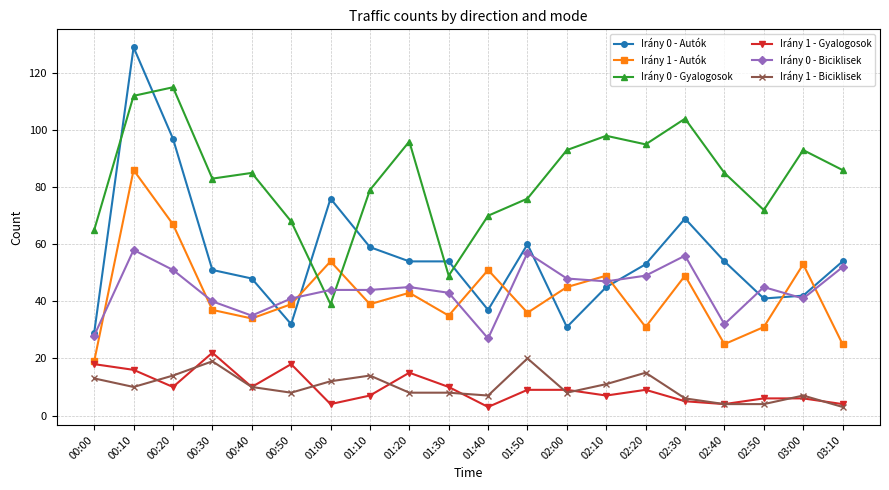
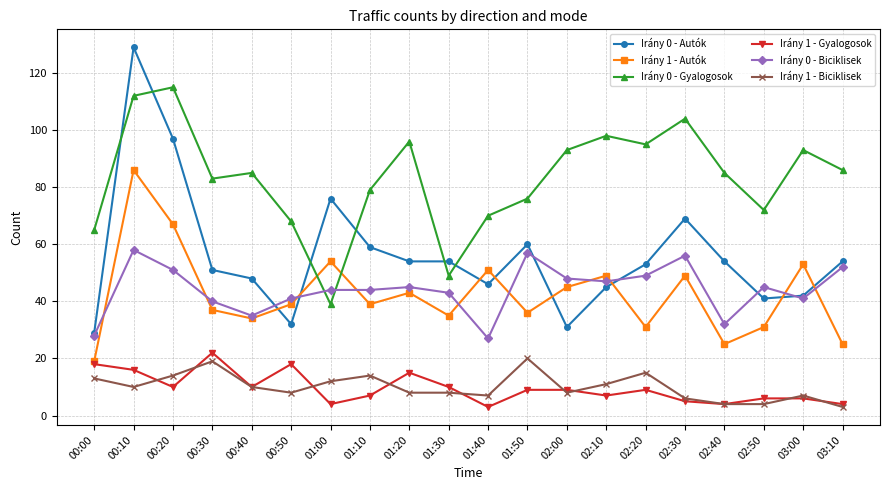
Irány 0 - Autók, 01:40: 37 -> 46
